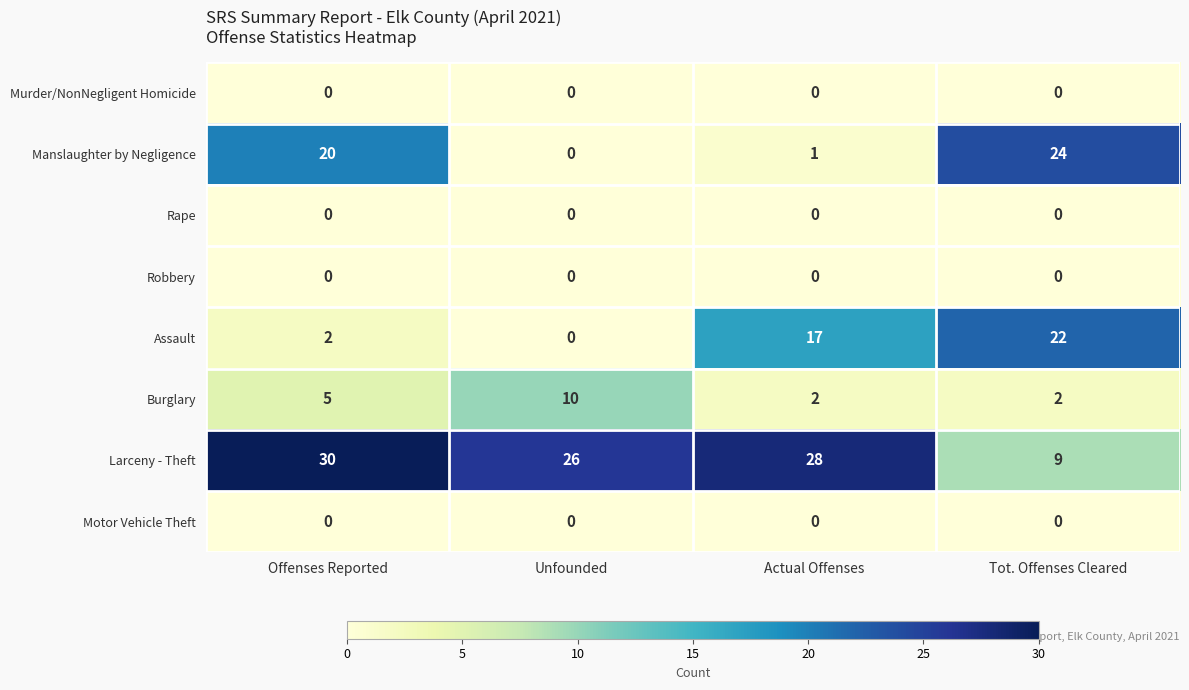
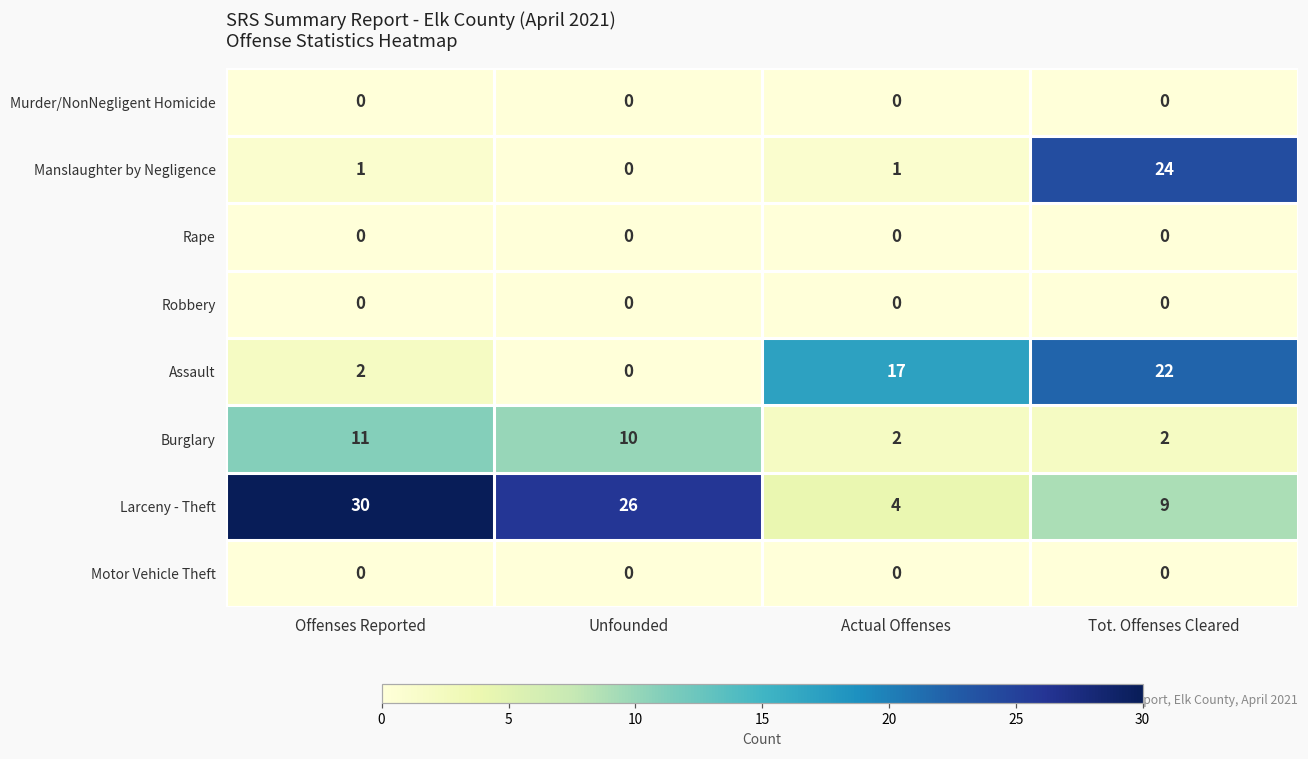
Manslaughter by Negligence, Offenses Reported: 20 -> 1
Burglary, Offenses Reported: 5 -> 11
Larceny - Theft, Actual Offenses: 28 -> 4
